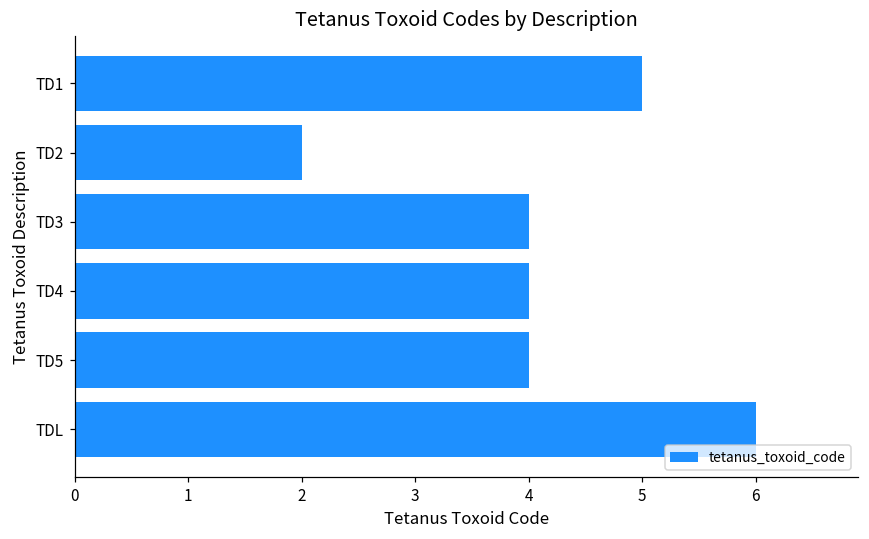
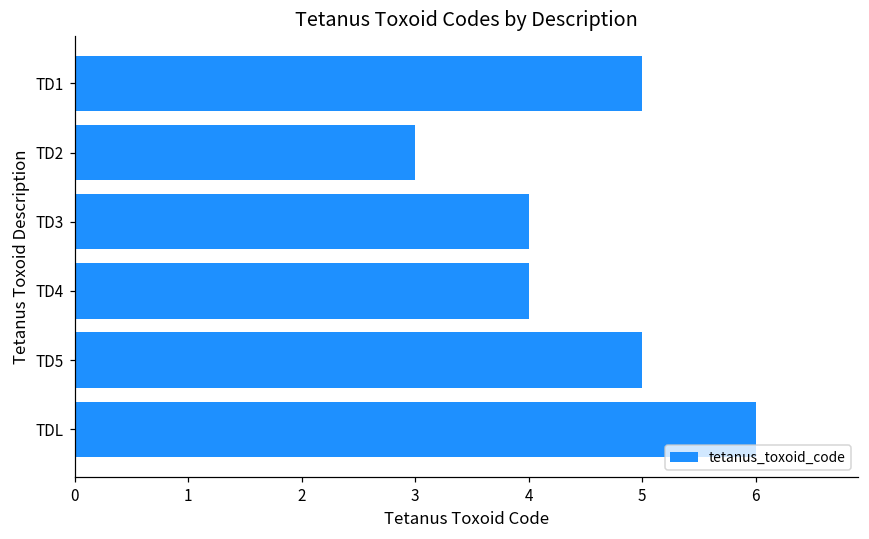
TD2: 2 -> 3
TD5: 4 -> 5
